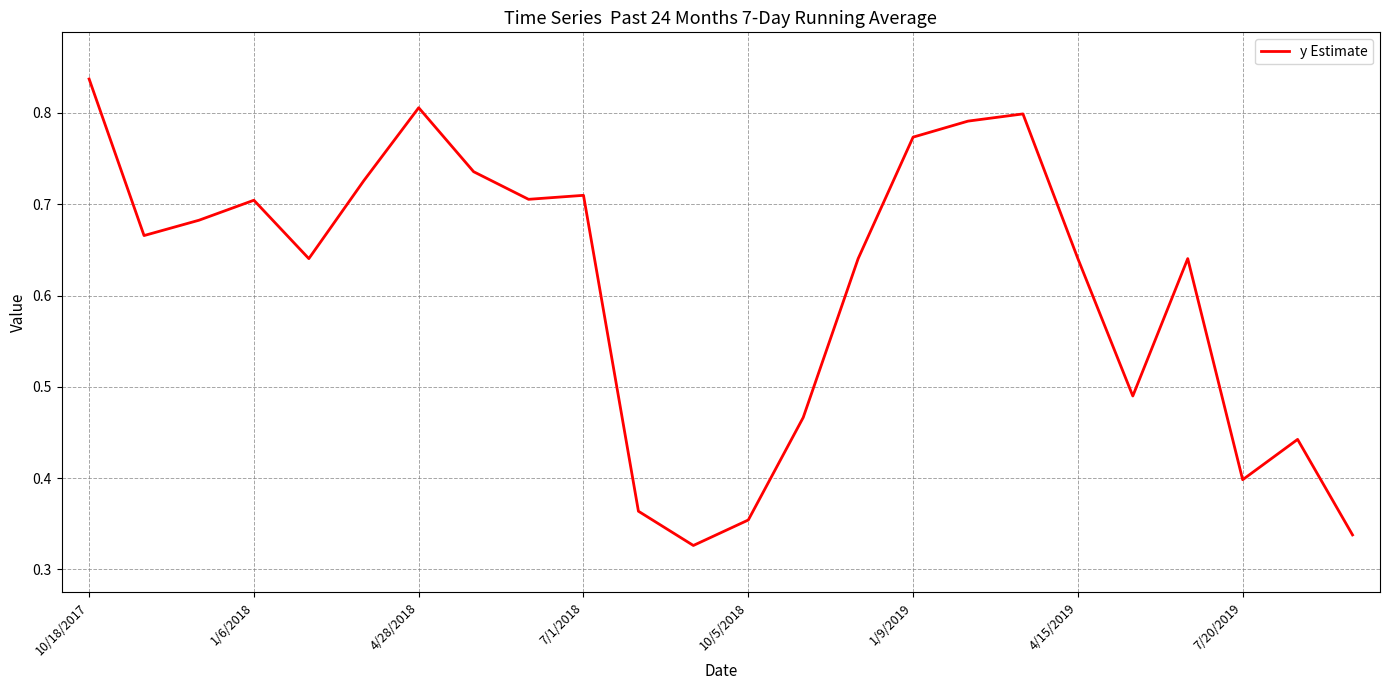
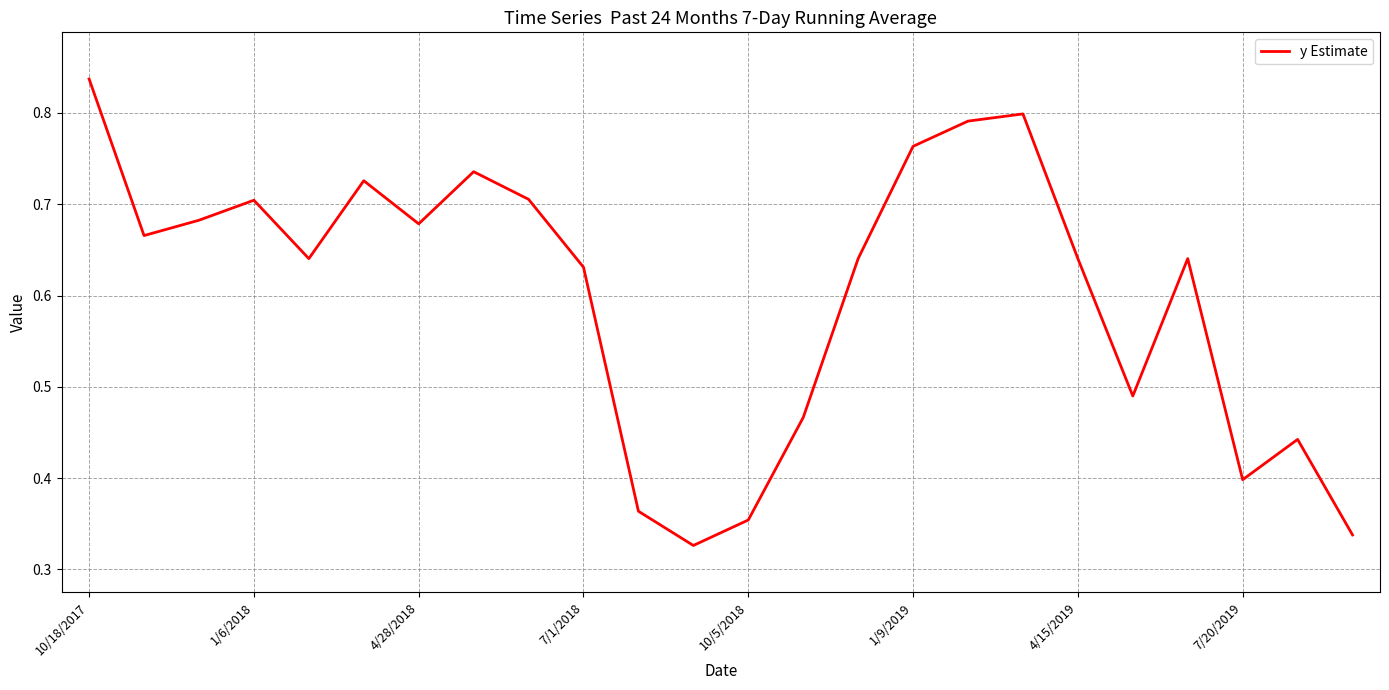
4/28/2018: 0.81 -> 0.68
7/1/2018: 0.71 -> 0.63
1/9/2019: 0.77 -> 0.76
